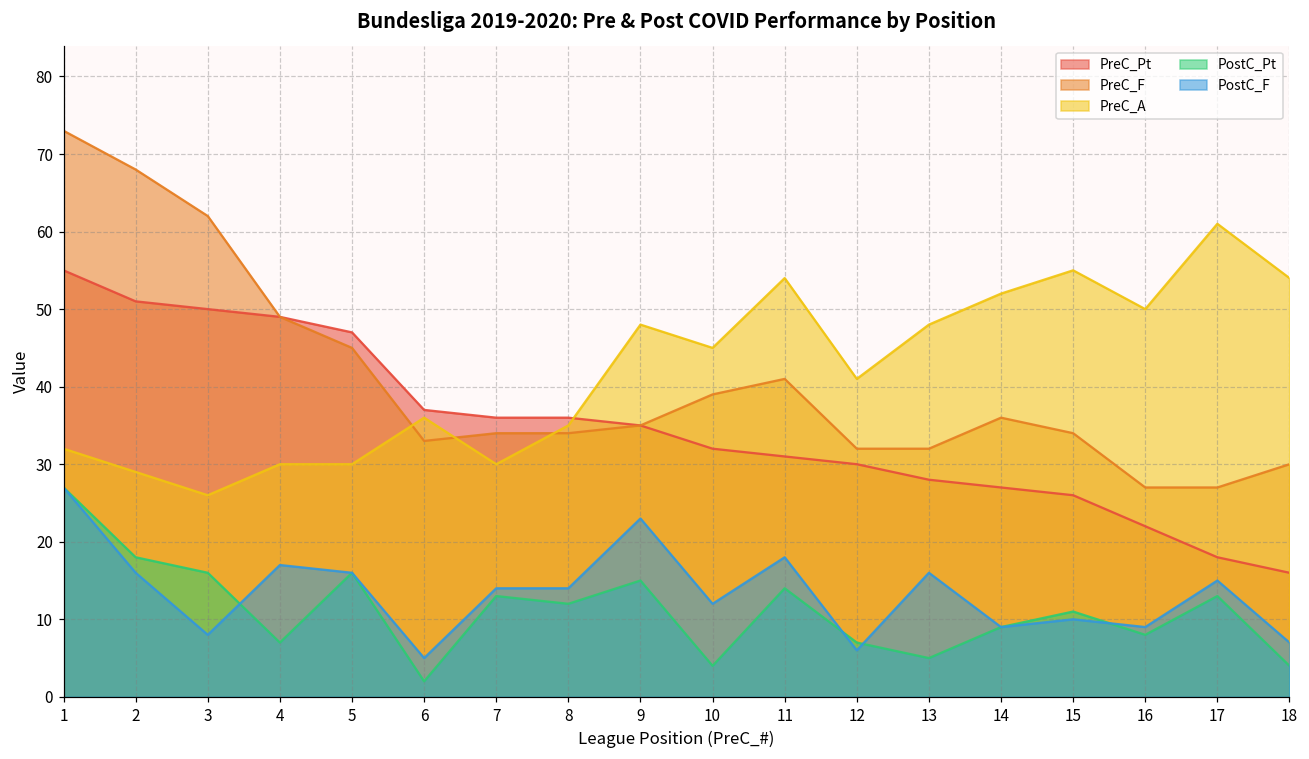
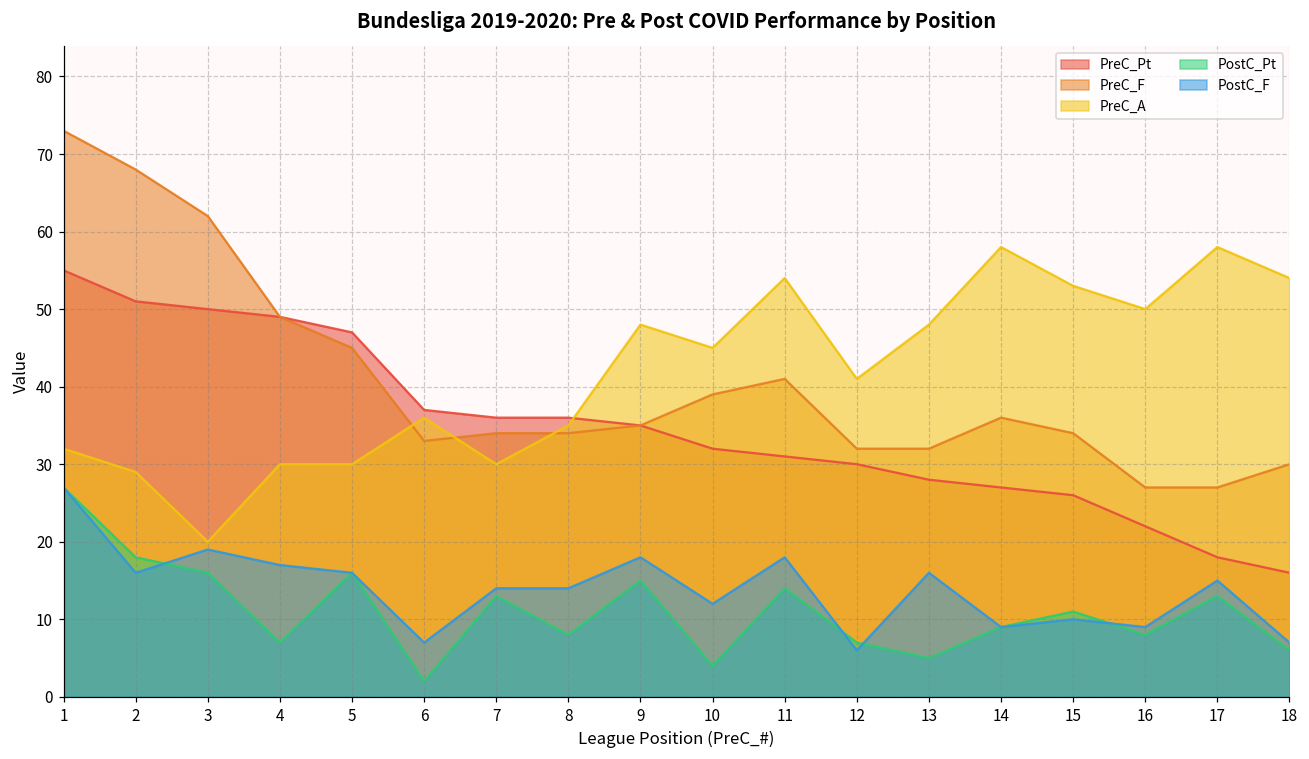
PreC_A, 3: 26 -> 20
PostC_F, 3: 8 -> 19
PostC_F, 6: 5 -> 7
PostC_Pt, 8: 12 -> 8
PostC_F, 9: 23 -> 18
PreC_A, 14: 52 -> 58
PreC_A, 15: 55 -> 53
PreC_A, 17: 61 -> 58
PostC_Pt, 18: 4 -> 6
